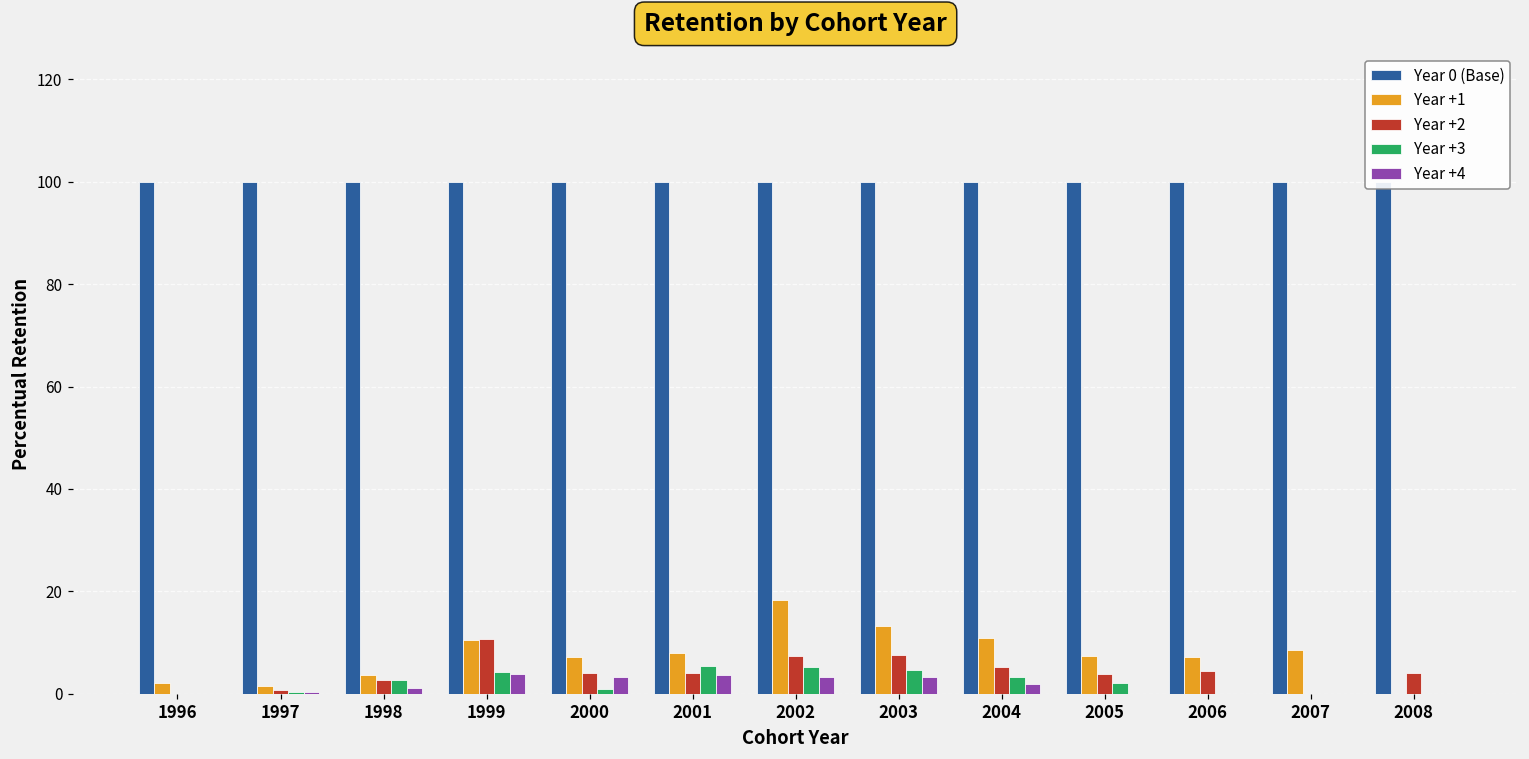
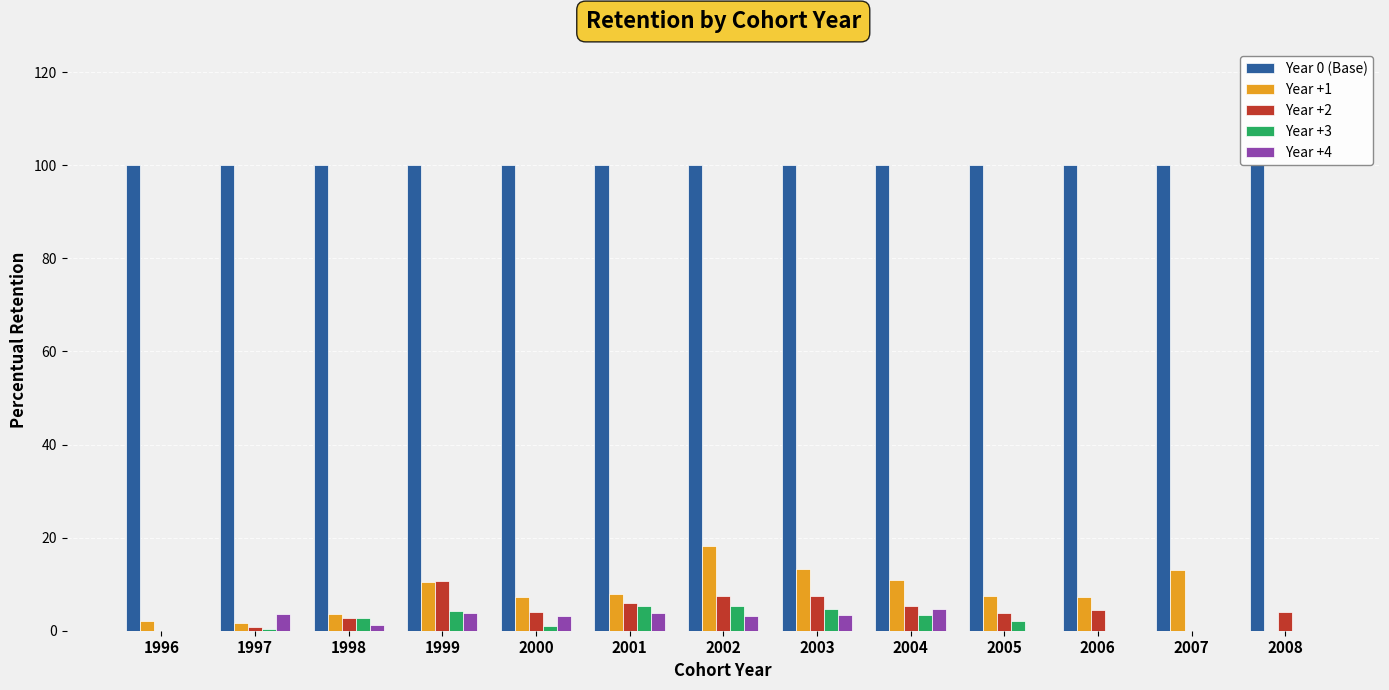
Year +4, 1997: 0 -> 4
Year +2, 2001: 4 -> 6
Year +4, 2004: 2 -> 5
Year +1, 2007: 9 -> 13
